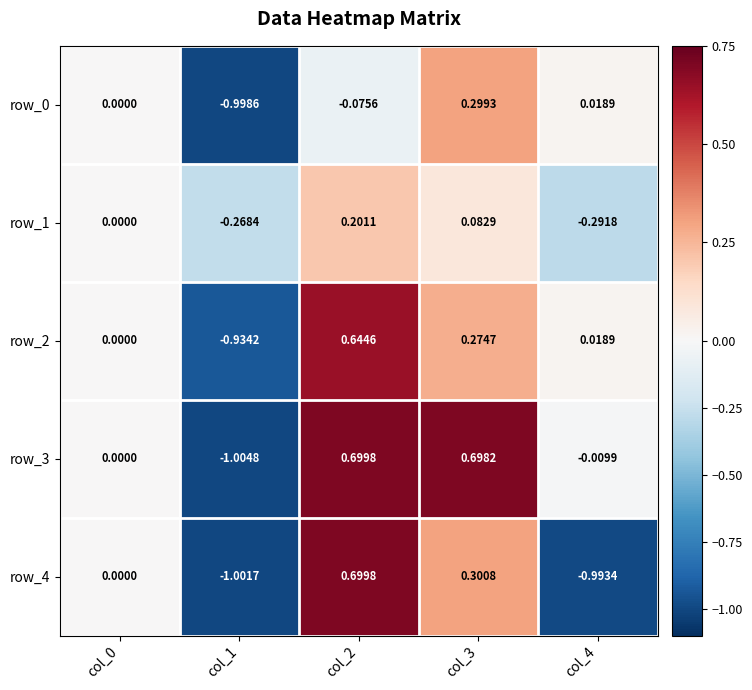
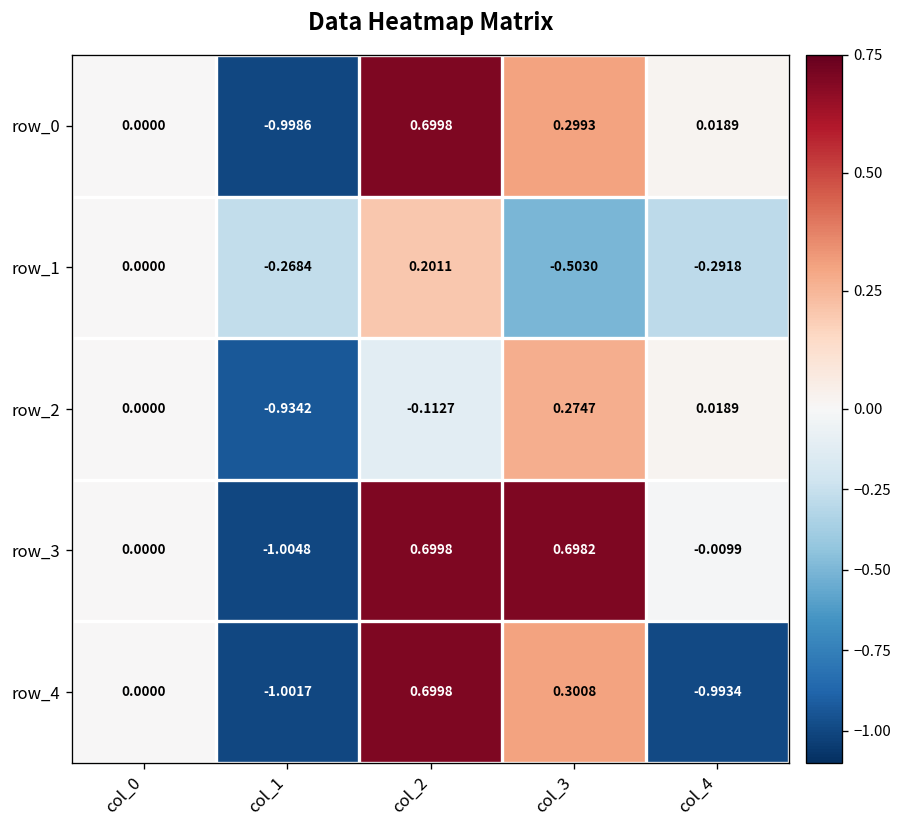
row_0, col_2: -0.0756 -> 0.6998
row_1, col_3: 0.0829 -> -0.5030
row_2, col_2: 0.6446 -> -0.1127
